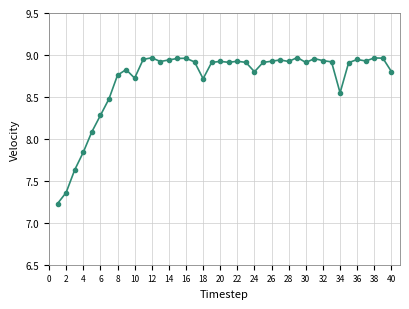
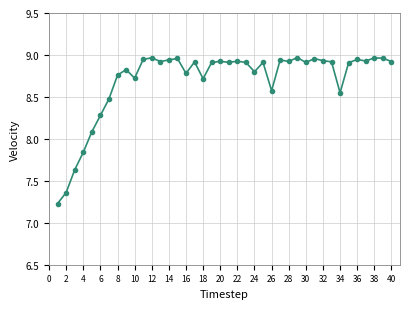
16: 9.0 -> 8.8
26: 8.9 -> 8.6
40: 8.8 -> 8.9
